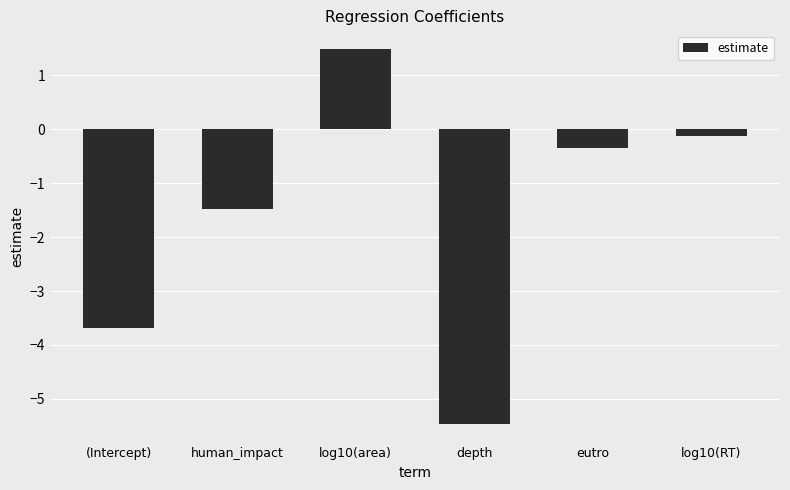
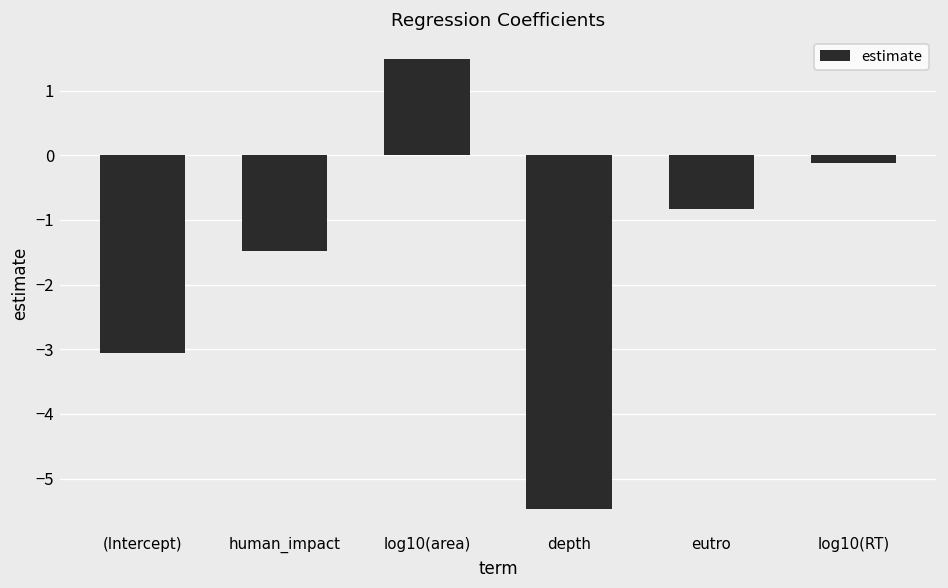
(Intercept): -3.7 -> -3.1
eutro: -0.3 -> -0.8
